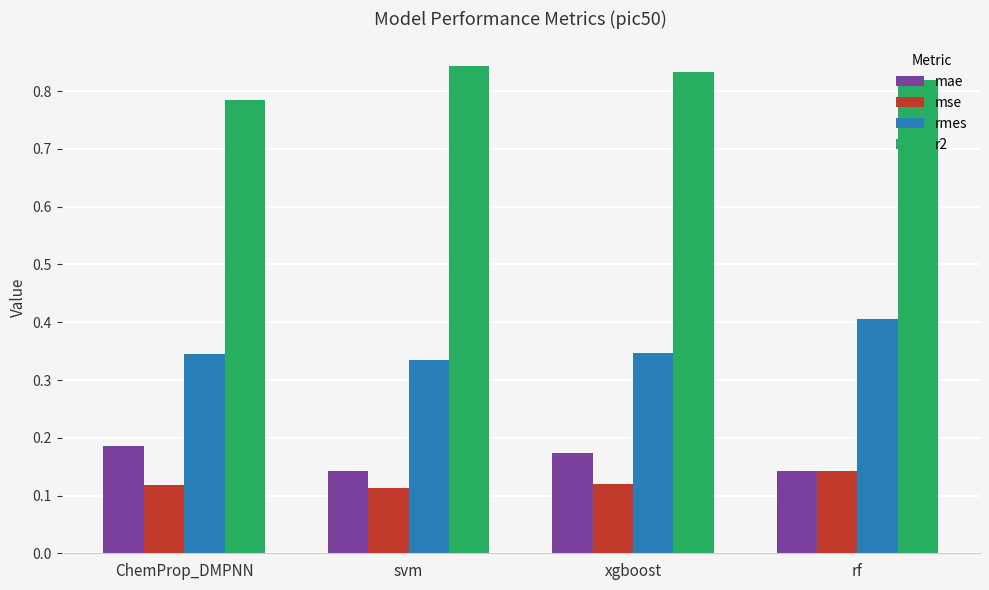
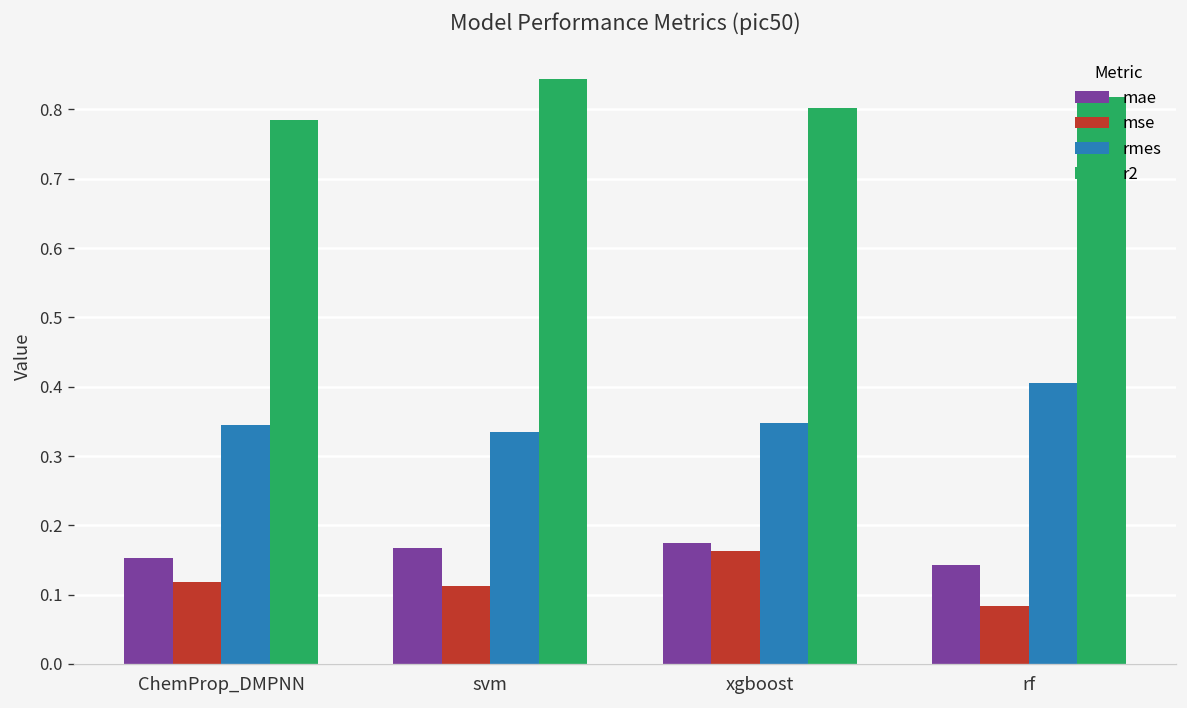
mae, ChemProp_DMPNN: 0.19 -> 0.15
mae, svm: 0.14 -> 0.17
mse, xgboost: 0.12 -> 0.16
r2, xgboost: 0.83 -> 0.80
mse, rf: 0.14 -> 0.08
